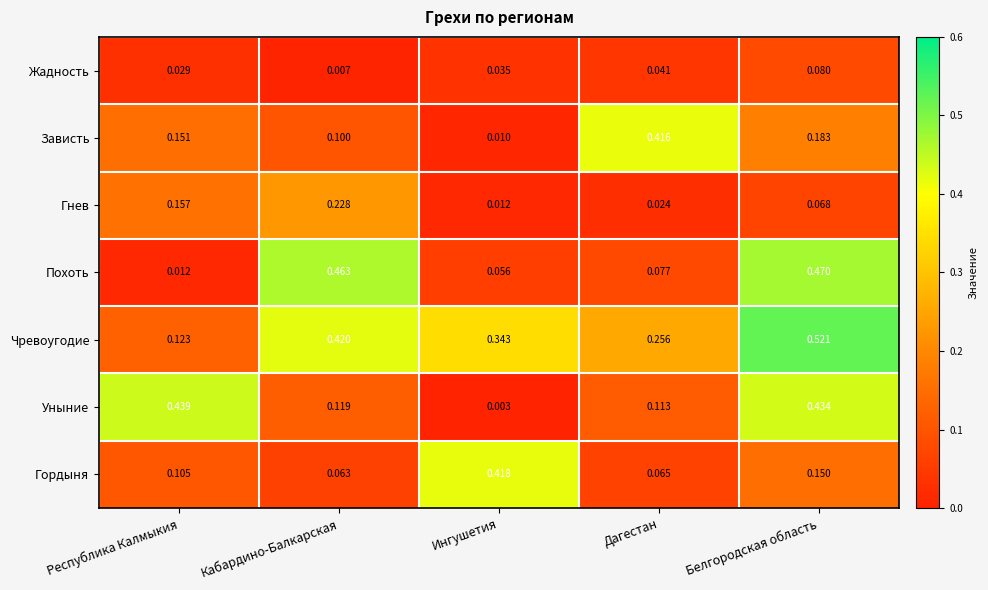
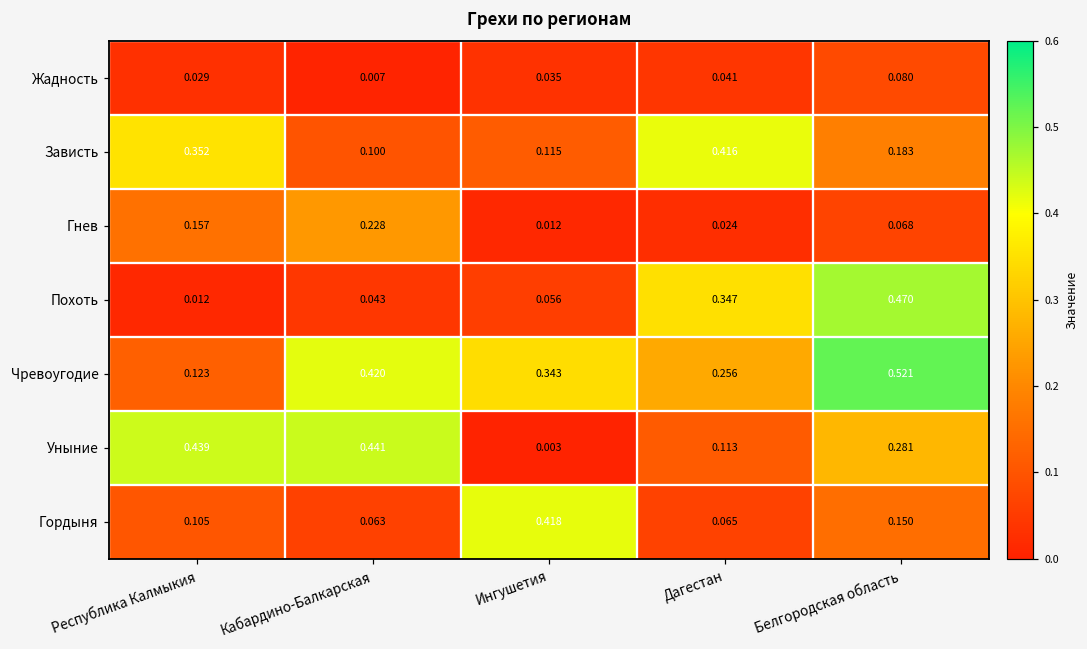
Зависть, Республика Калмыкия: 0.151 -> 0.352
Зависть, Ингушетия: 0.010 -> 0.115
Похоть, Кабардино-Балкарская: 0.463 -> 0.043
Похоть, Дагестан: 0.077 -> 0.347
Уныние, Кабардино-Балкарская: 0.119 -> 0.441
Уныние, Белгородская область: 0.434 -> 0.281
